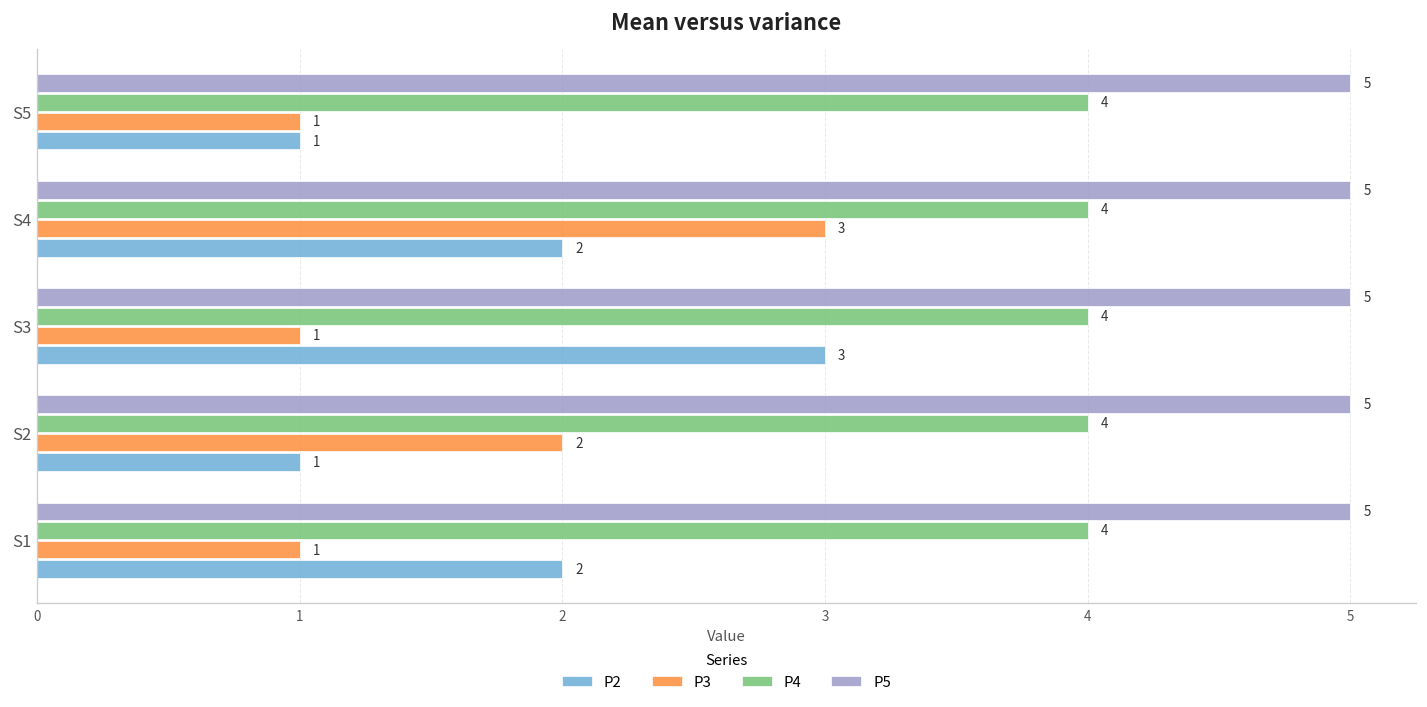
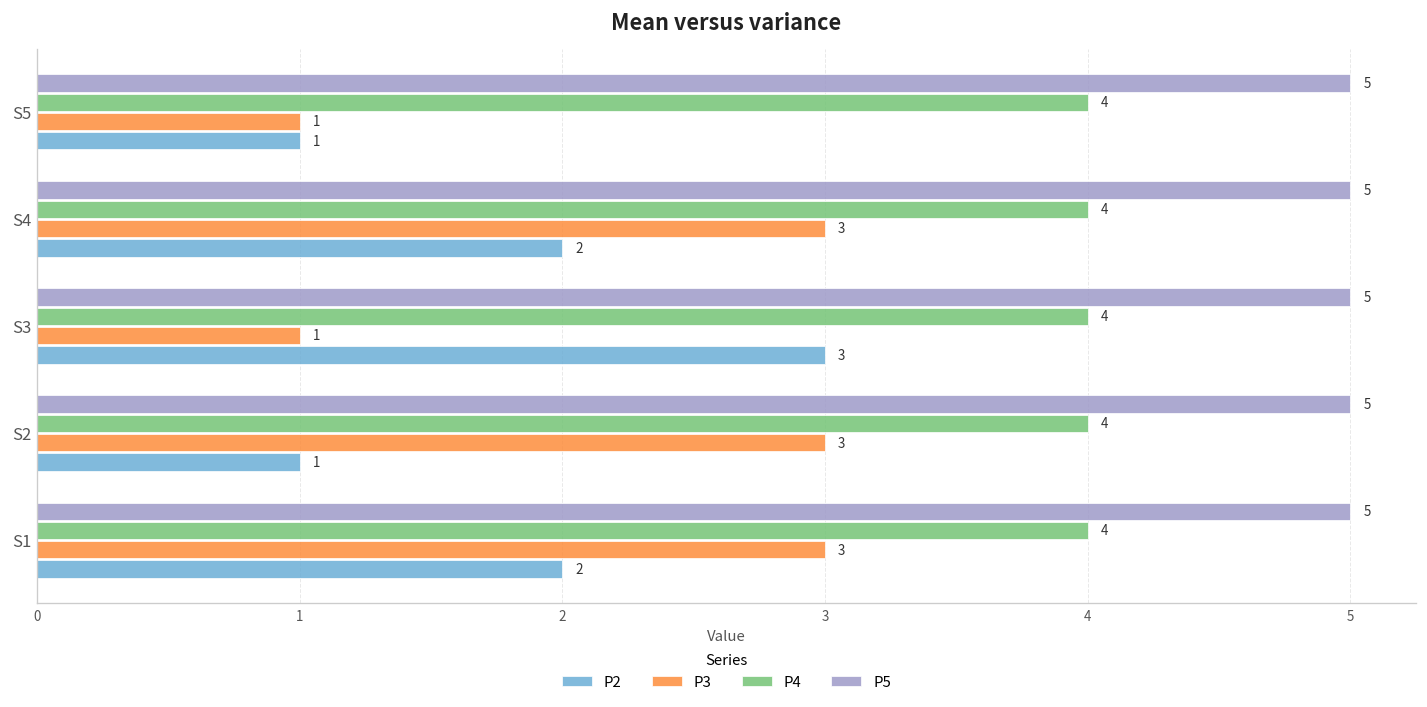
P3, S2: 2 -> 3
P3, S1: 1 -> 3
